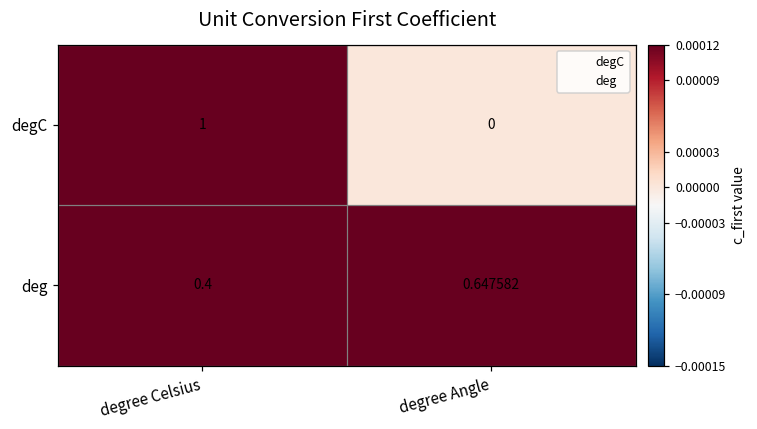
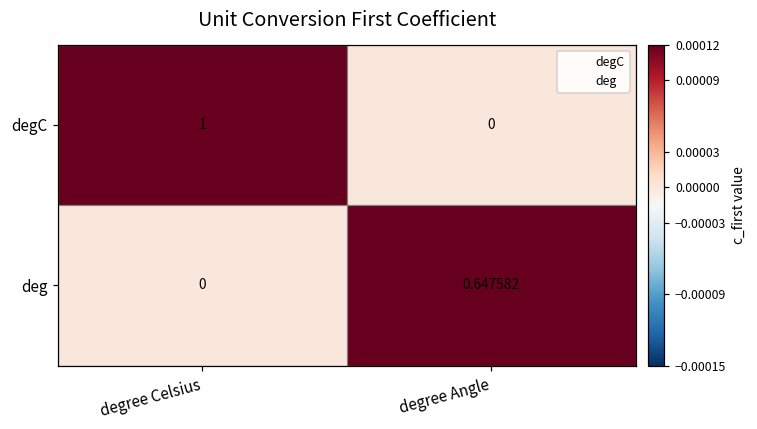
deg, degree Celsius: 0.4 -> 0
